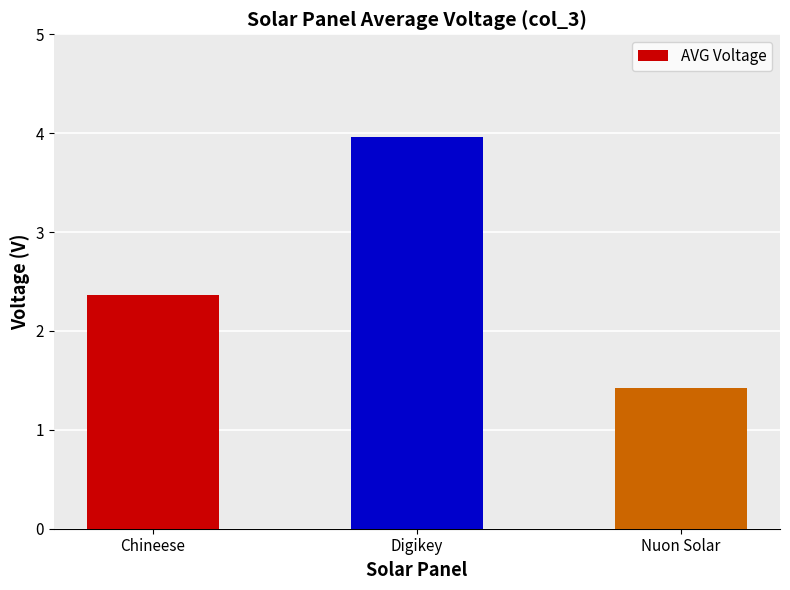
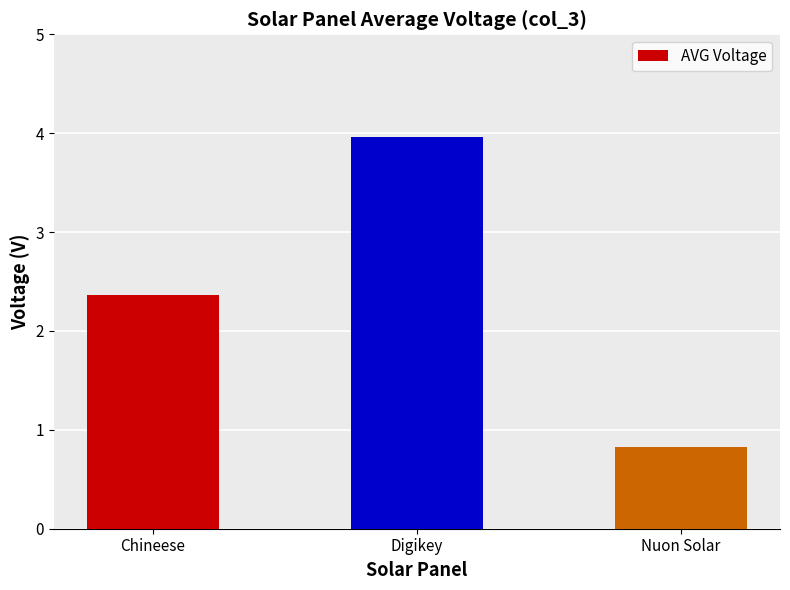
Nuon Solar: 1.4 -> 0.8
